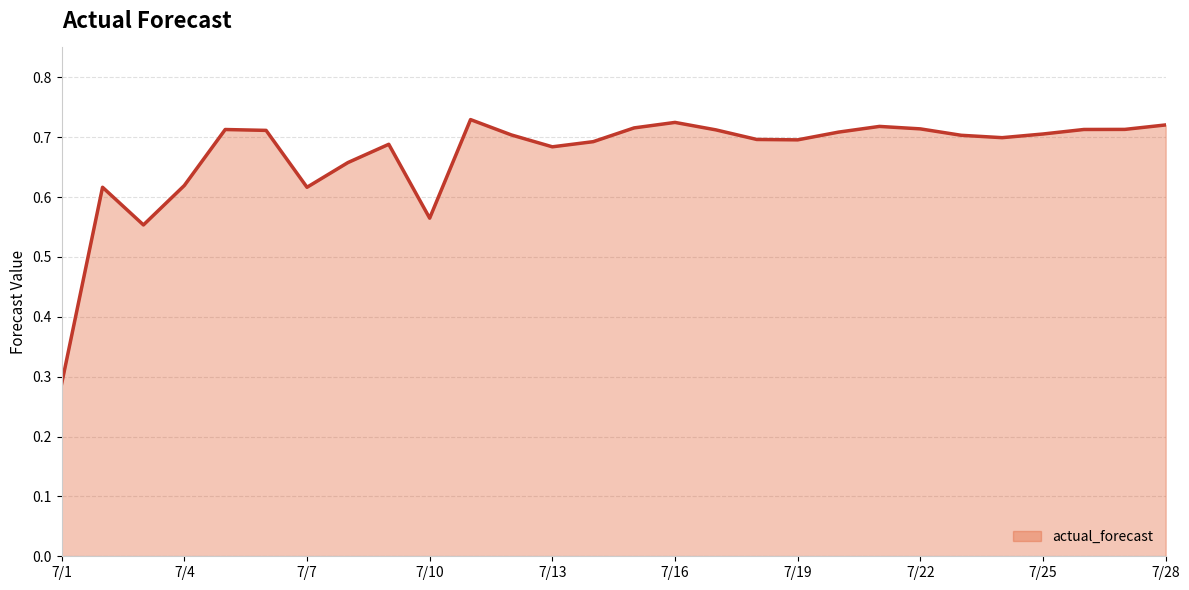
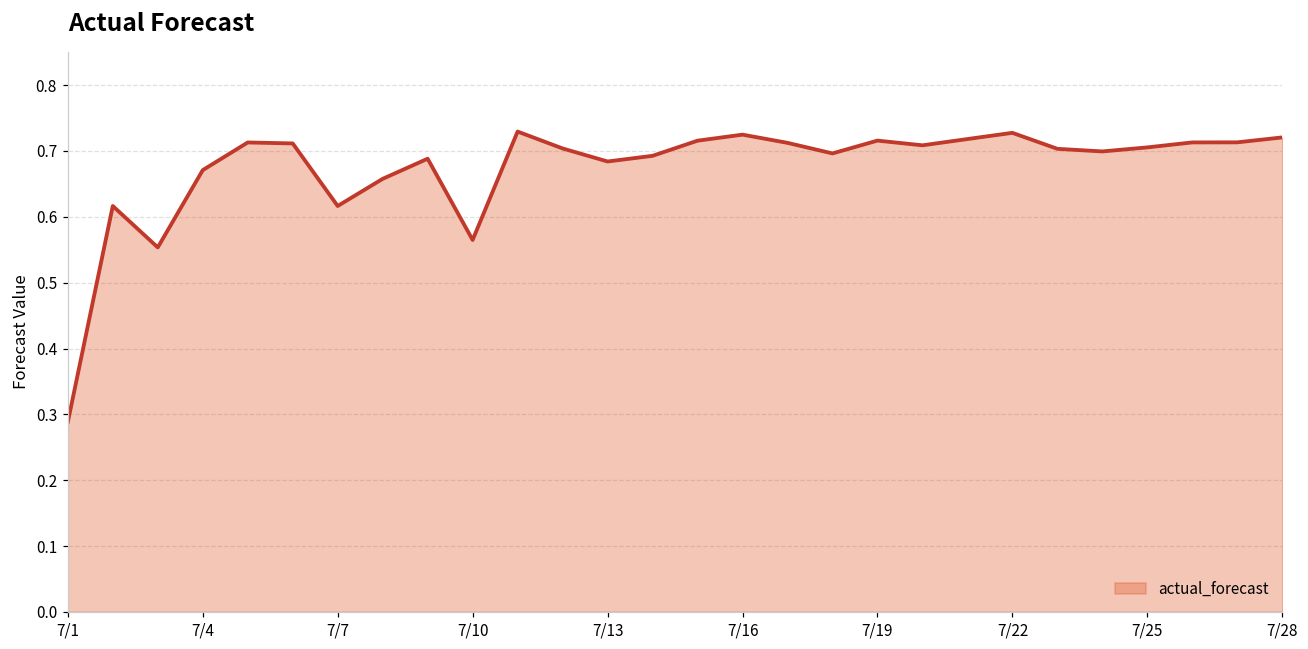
7/4: 0.62 -> 0.67
7/19: 0.70 -> 0.72
7/22: 0.71 -> 0.73
